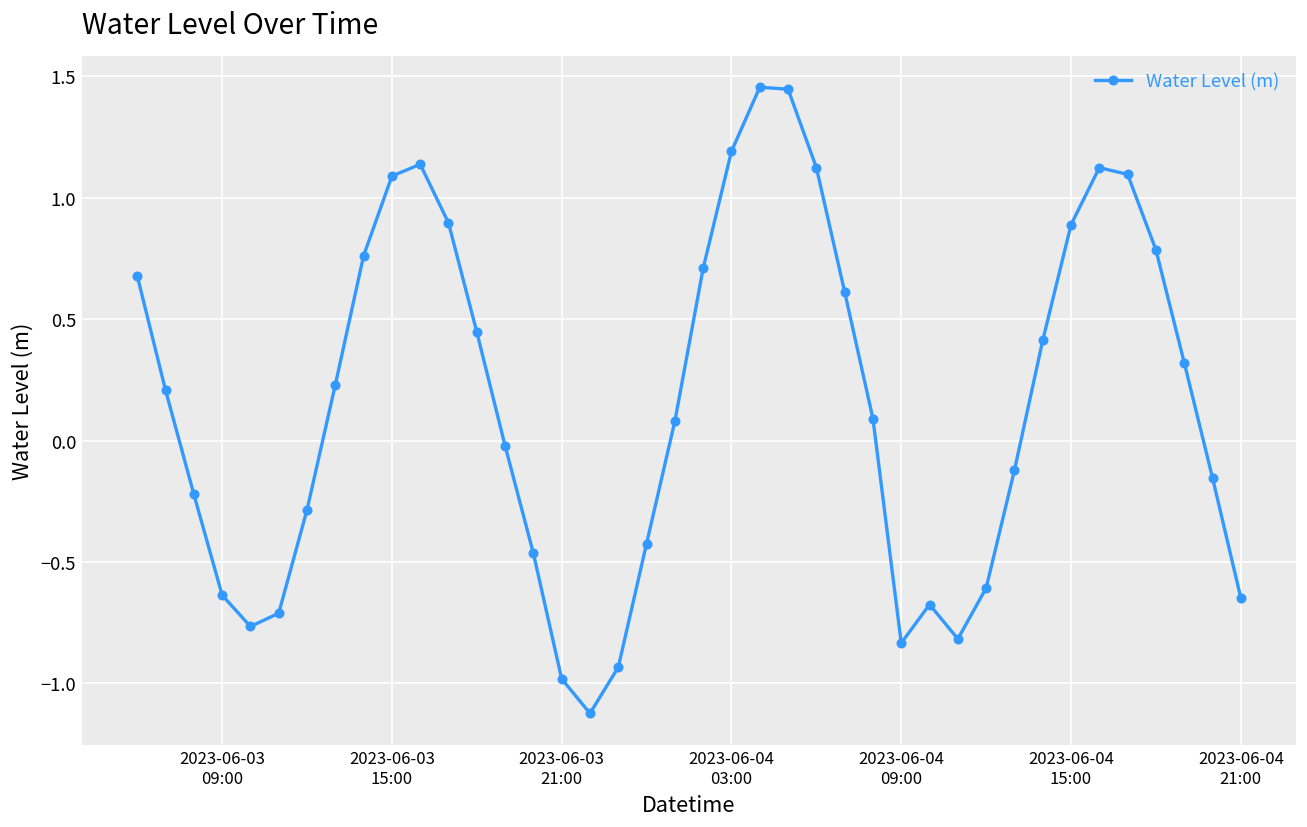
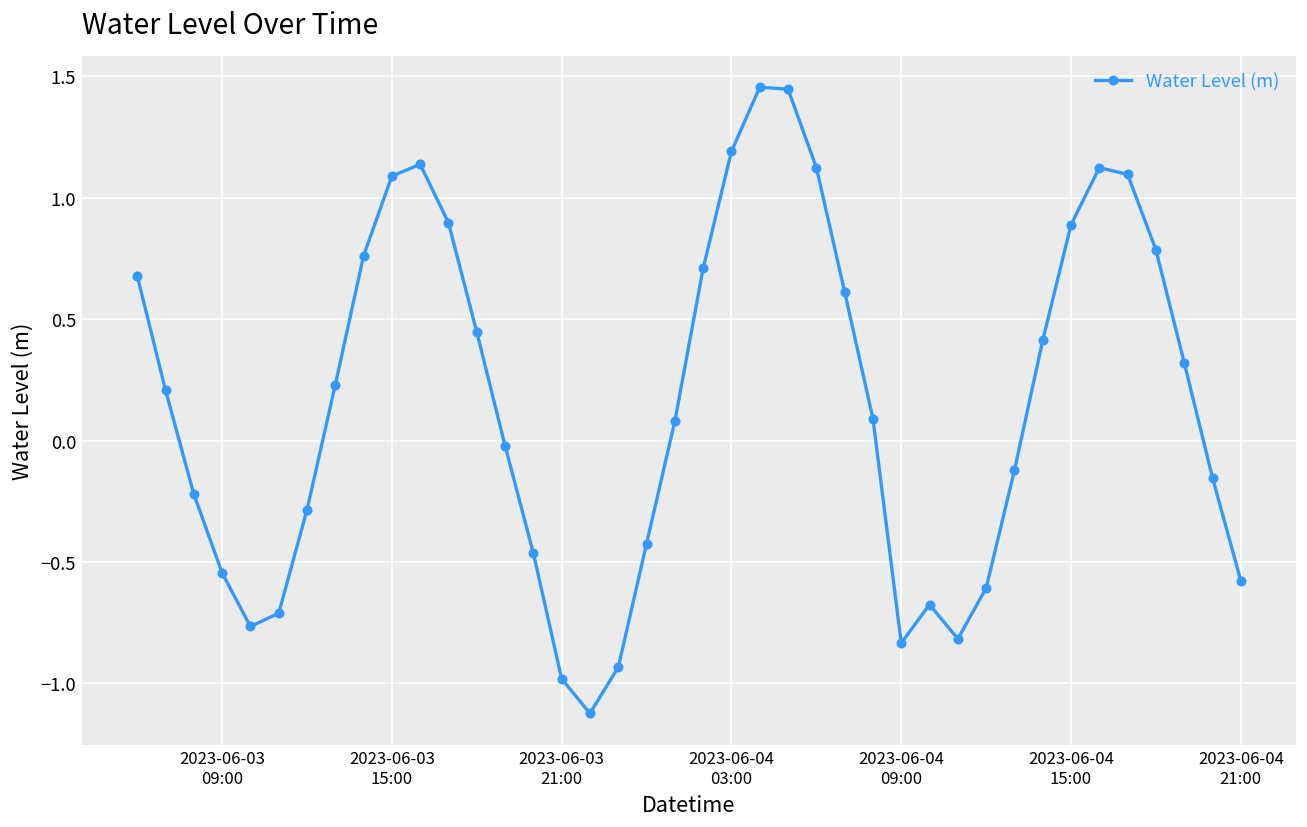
2023-06-03 09:00: -0.64 -> -0.54
2023-06-04 21:00: -0.65 -> -0.58
